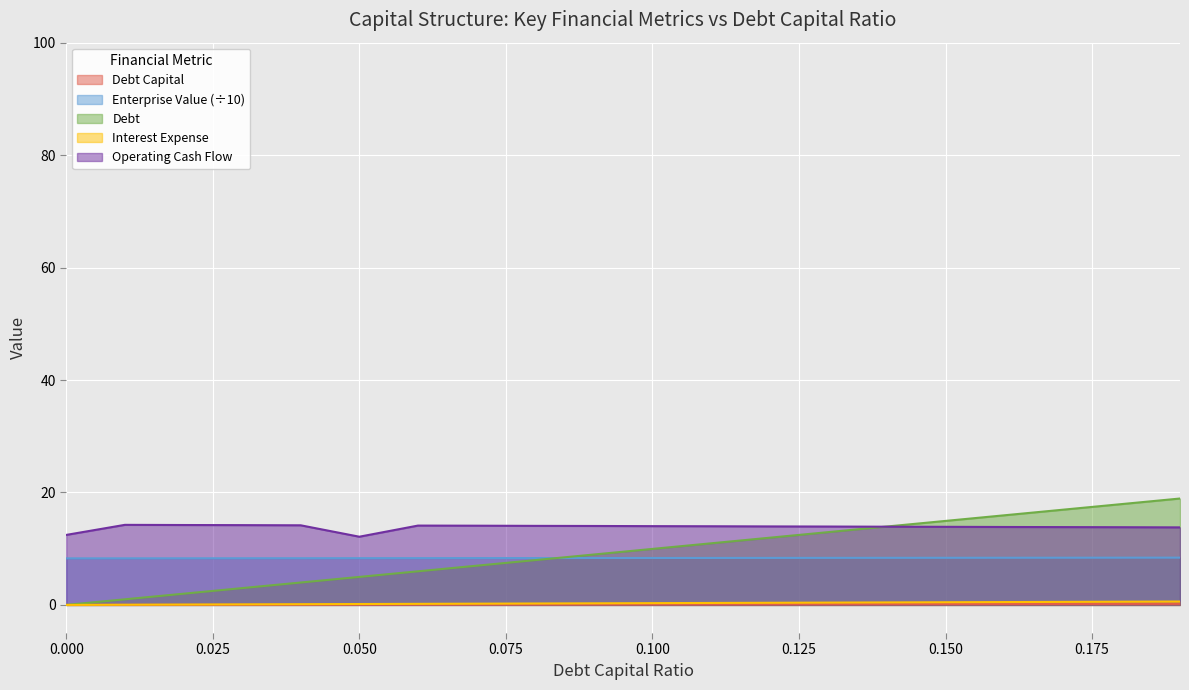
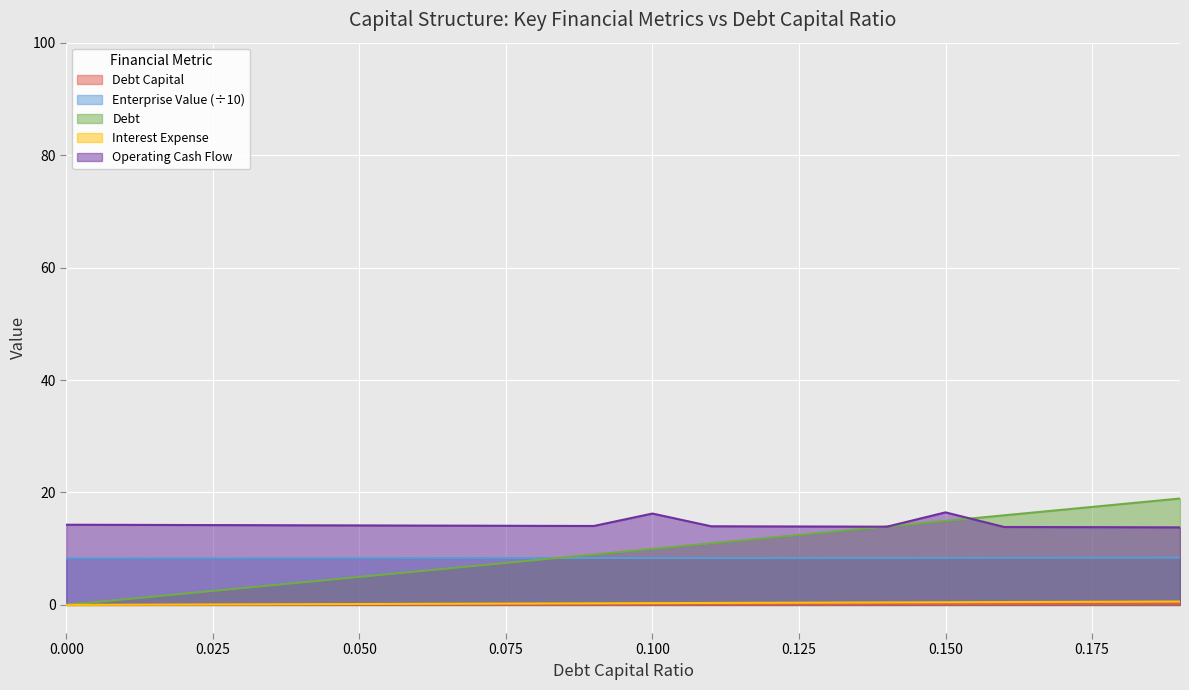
Operating Cash Flow, 0.000: 12 -> 14
Operating Cash Flow, 0.050: 12 -> 14
Operating Cash Flow, 0.100: 14 -> 16
Operating Cash Flow, 0.150: 14 -> 16
